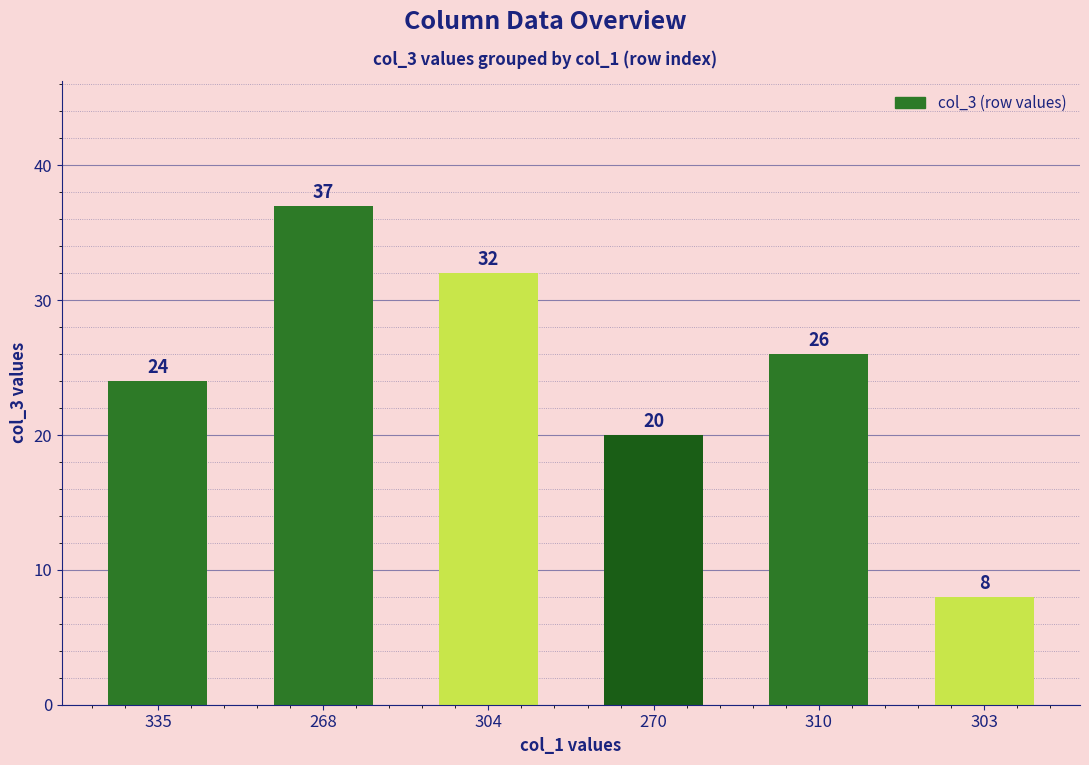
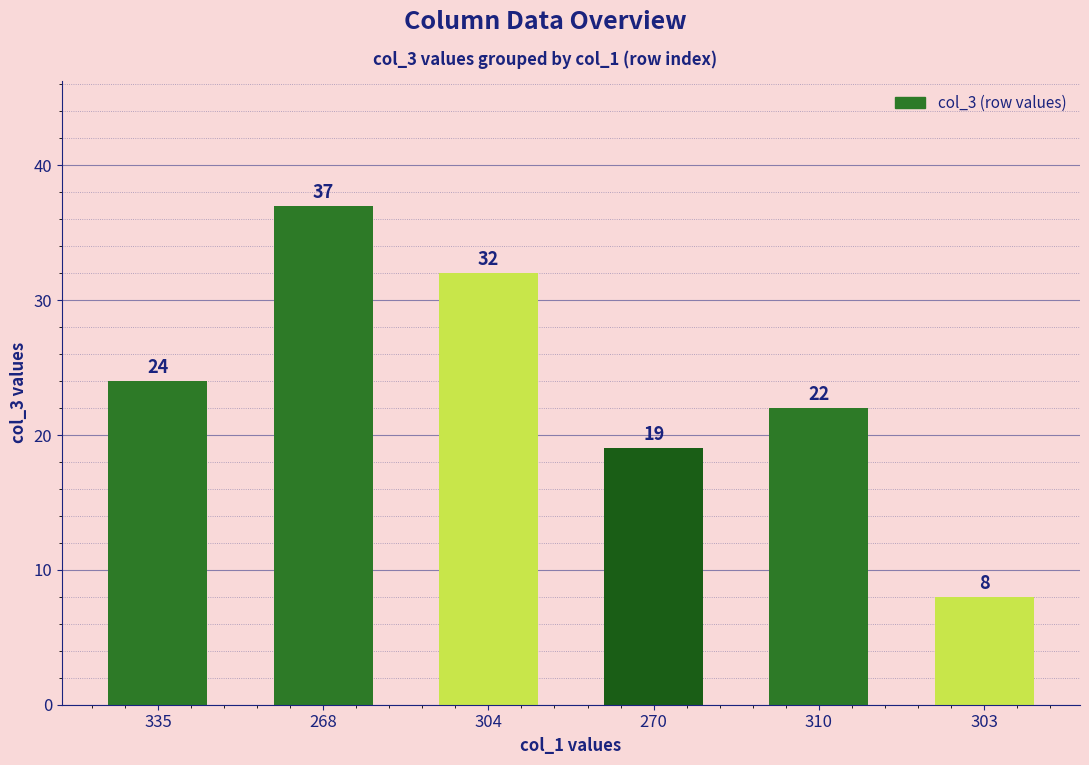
270: 20 -> 19
310: 26 -> 22
